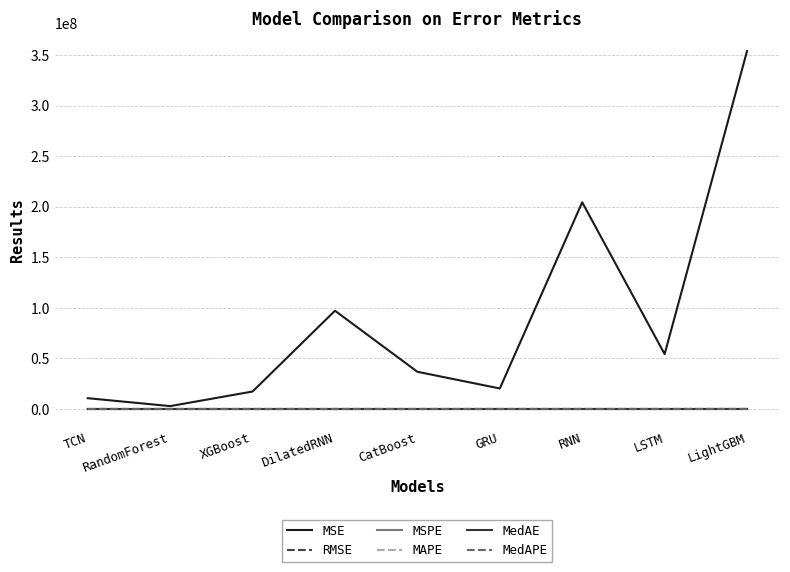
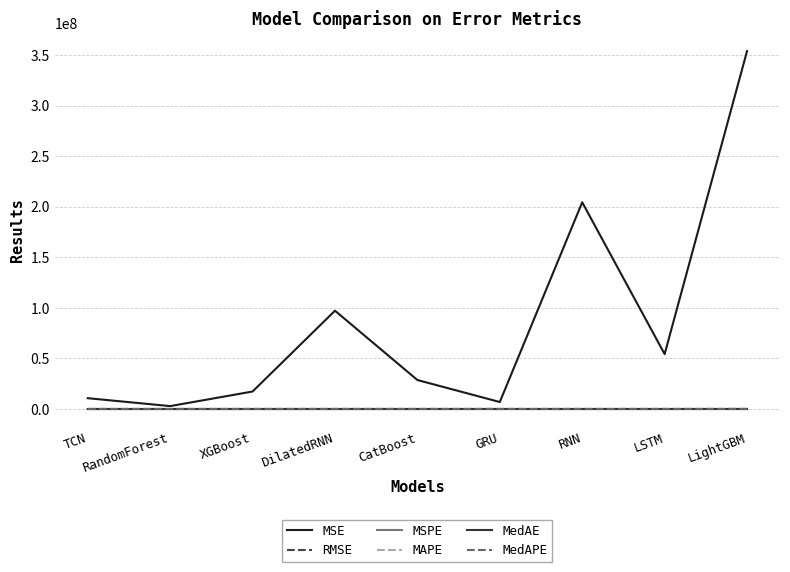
MSE, CatBoost: 37000000 -> 29000000
MSE, GRU: 20000000 -> 7000000
